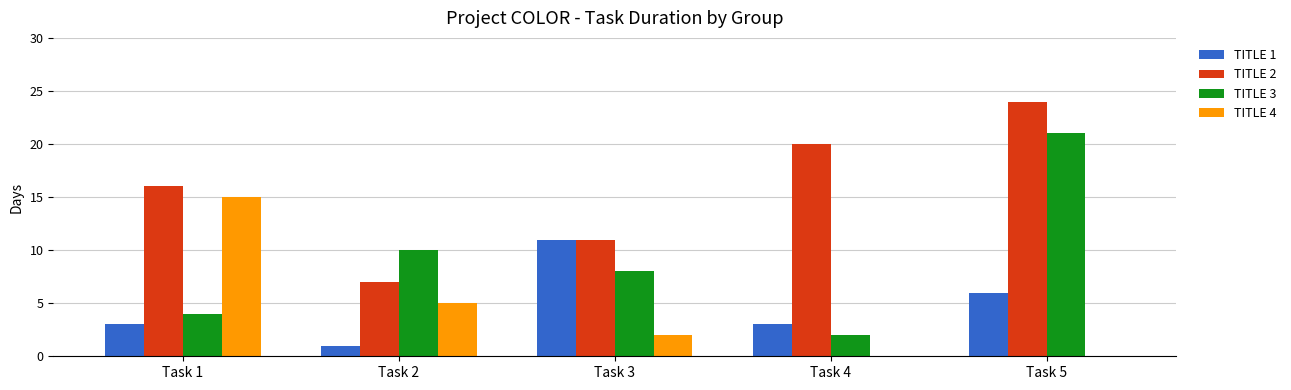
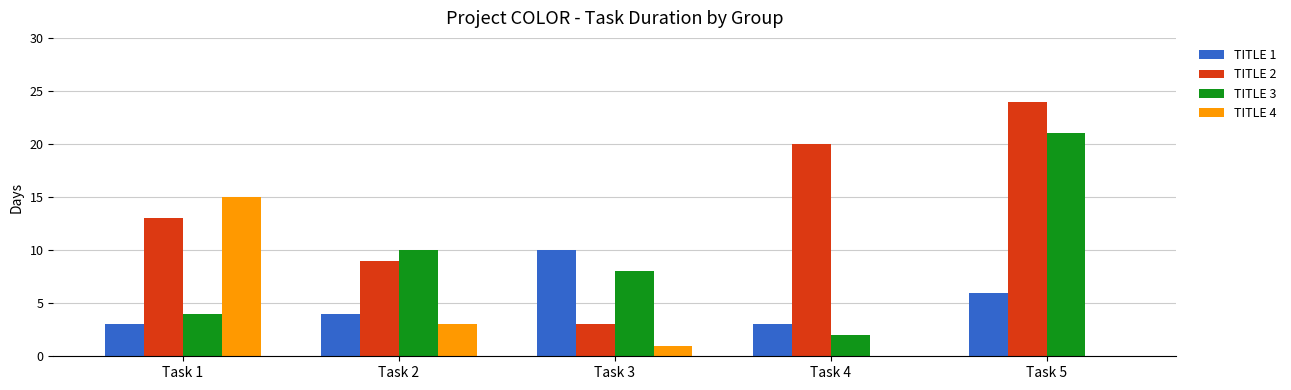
TITLE 2, Task 1: 16 -> 13
TITLE 1, Task 2: 1 -> 4
TITLE 2, Task 2: 7 -> 9
TITLE 4, Task 2: 5 -> 3
TITLE 1, Task 3: 11 -> 10
TITLE 2, Task 3: 11 -> 3
TITLE 4, Task 3: 2 -> 1
